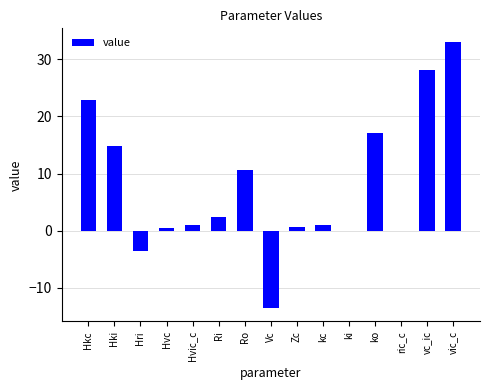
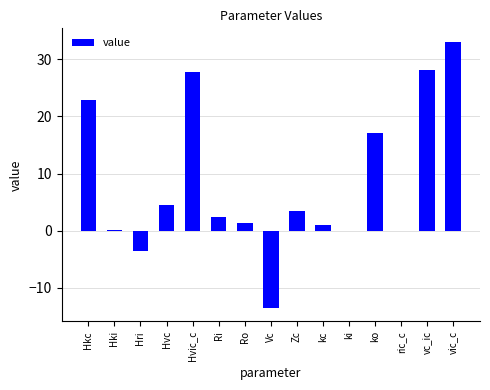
Hki: 15 -> 0
Hvc: 1 -> 5
Hvic_c: 1 -> 28
Ro: 11 -> 1
Zc: 1 -> 3
